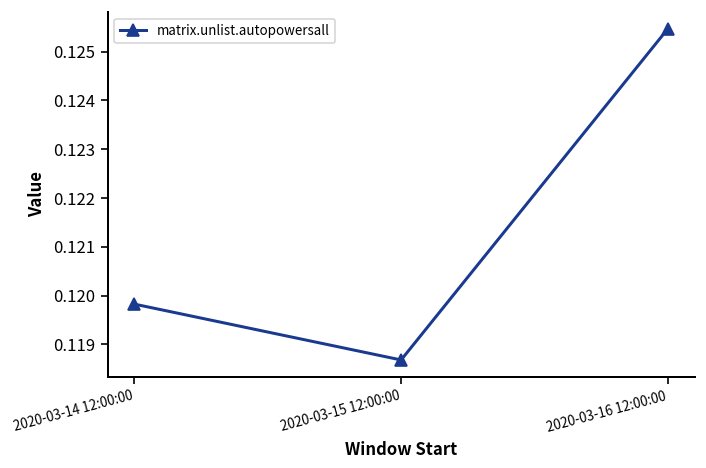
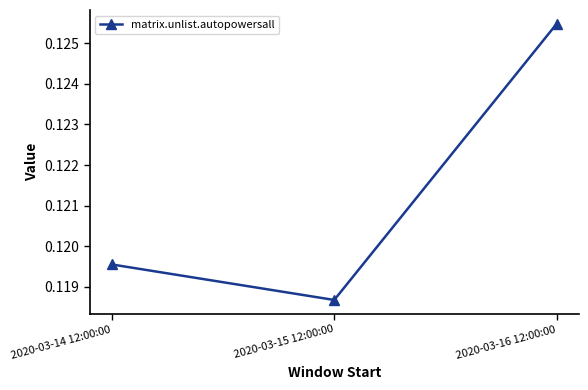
2020-03-14 12:00:00: 0.1198 -> 0.1196
